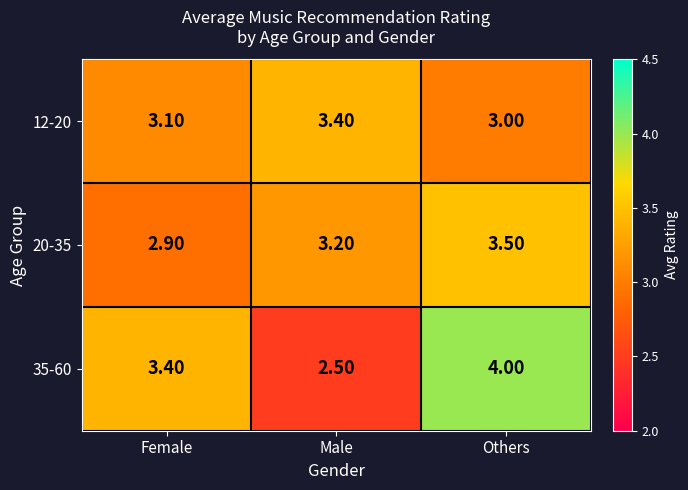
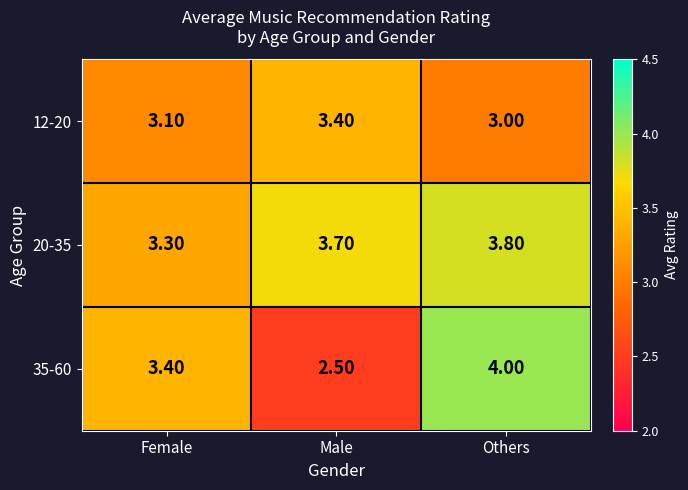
20-35, Female: 2.90 -> 3.30
20-35, Male: 3.20 -> 3.70
20-35, Others: 3.50 -> 3.80
